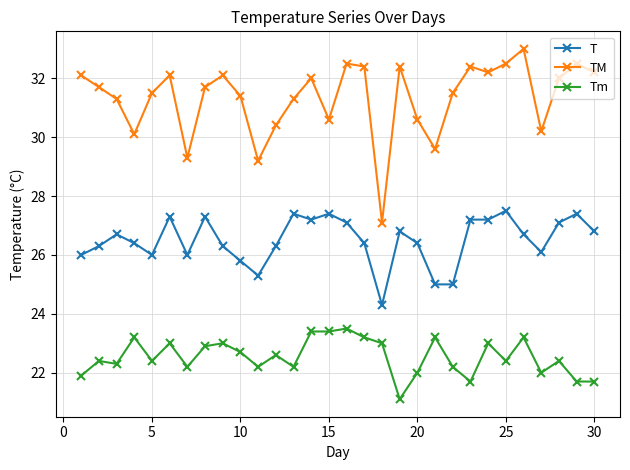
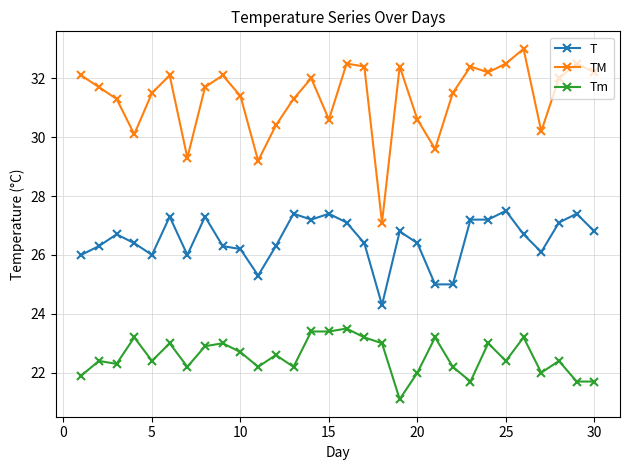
T, 10: 25.8 -> 26.2
